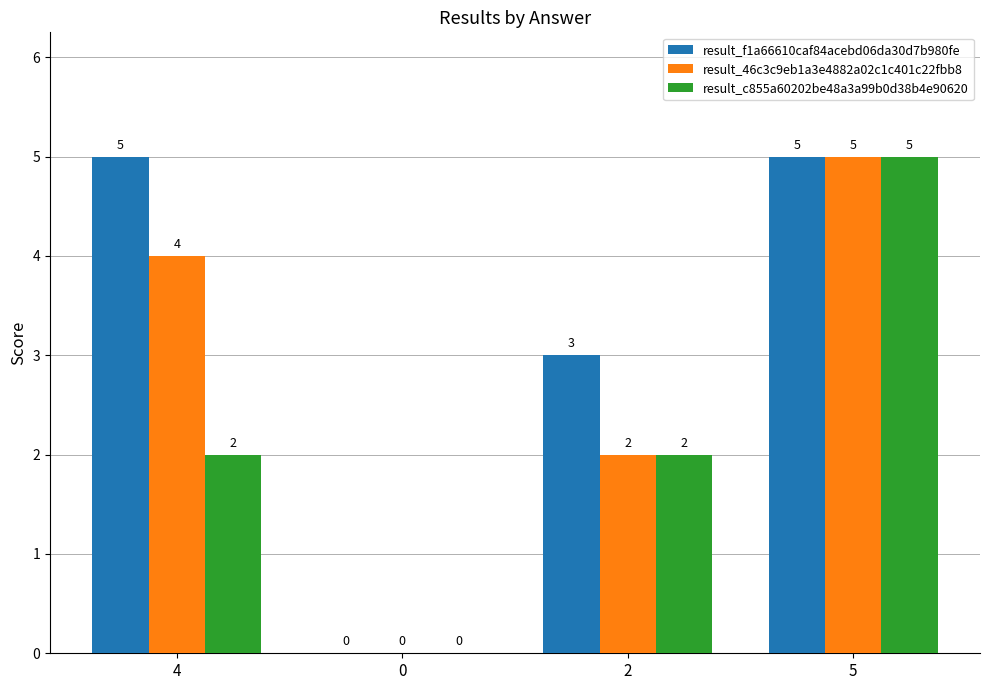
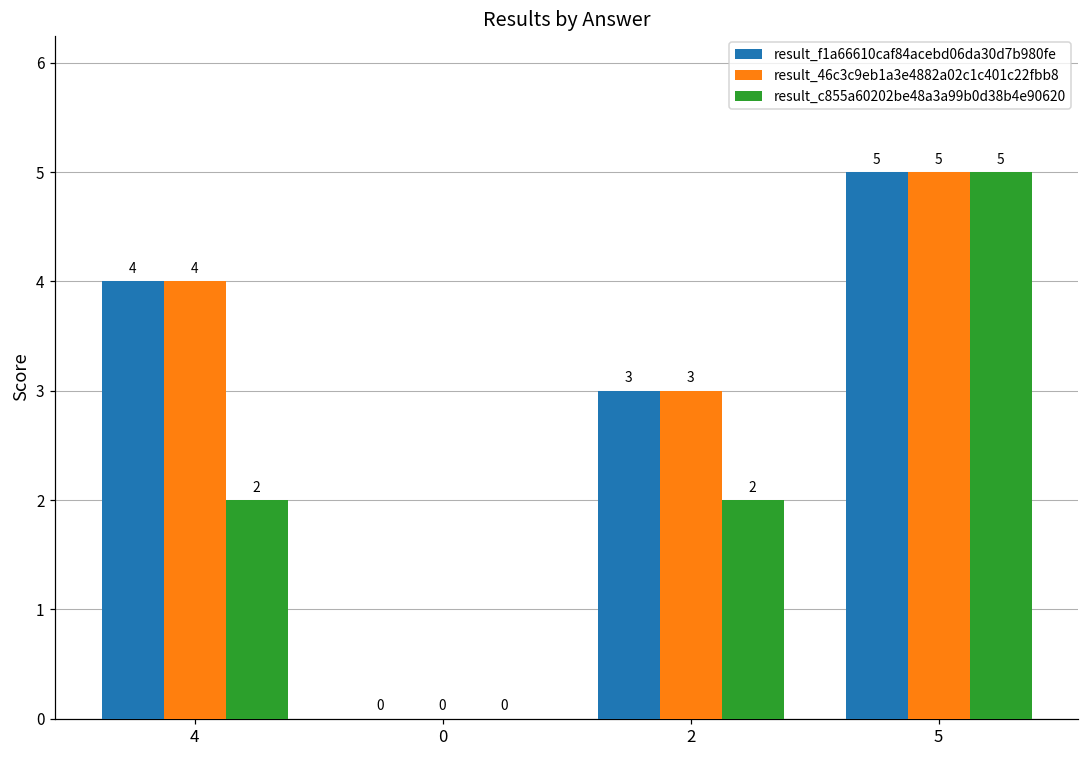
result_f1a66610caf84acebd06da30d7b980fe, 4: 5 -> 4
result_46c3c9eb1a3e4882a02c1c401c22fbb8, 2: 2 -> 3
